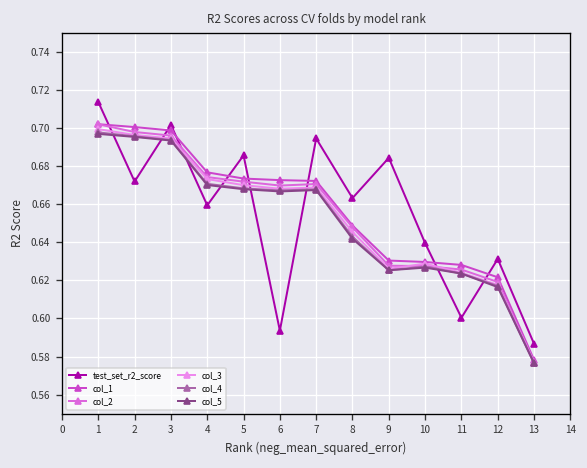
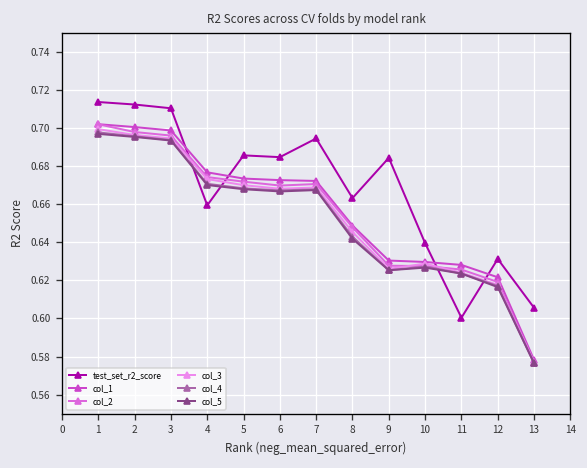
test_set_r2_score, 2: 0.672 -> 0.712
test_set_r2_score, 3: 0.702 -> 0.710
test_set_r2_score, 6: 0.594 -> 0.685
test_set_r2_score, 13: 0.587 -> 0.606
